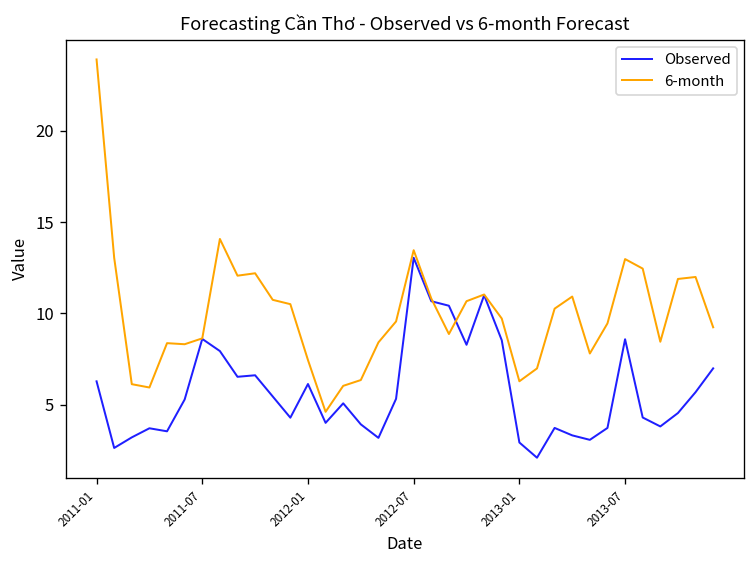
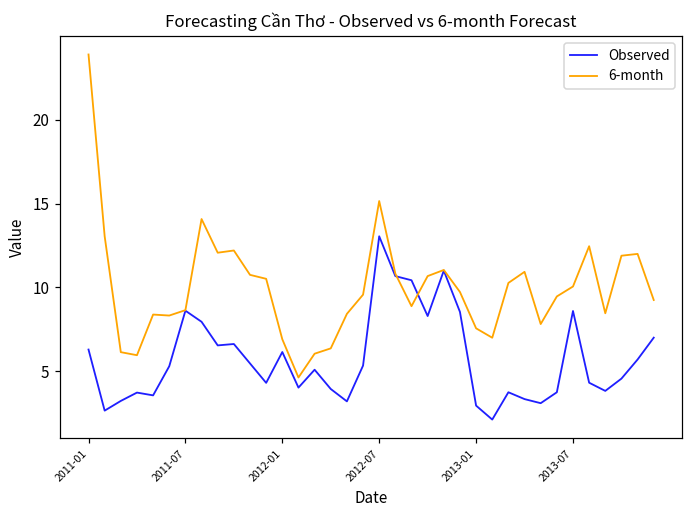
6-month, 2012-01: 7.5 -> 6.9
6-month, 2012-07: 13.5 -> 15.1
6-month, 2013-01: 6.3 -> 7.6
6-month, 2013-07: 13.0 -> 10.1
